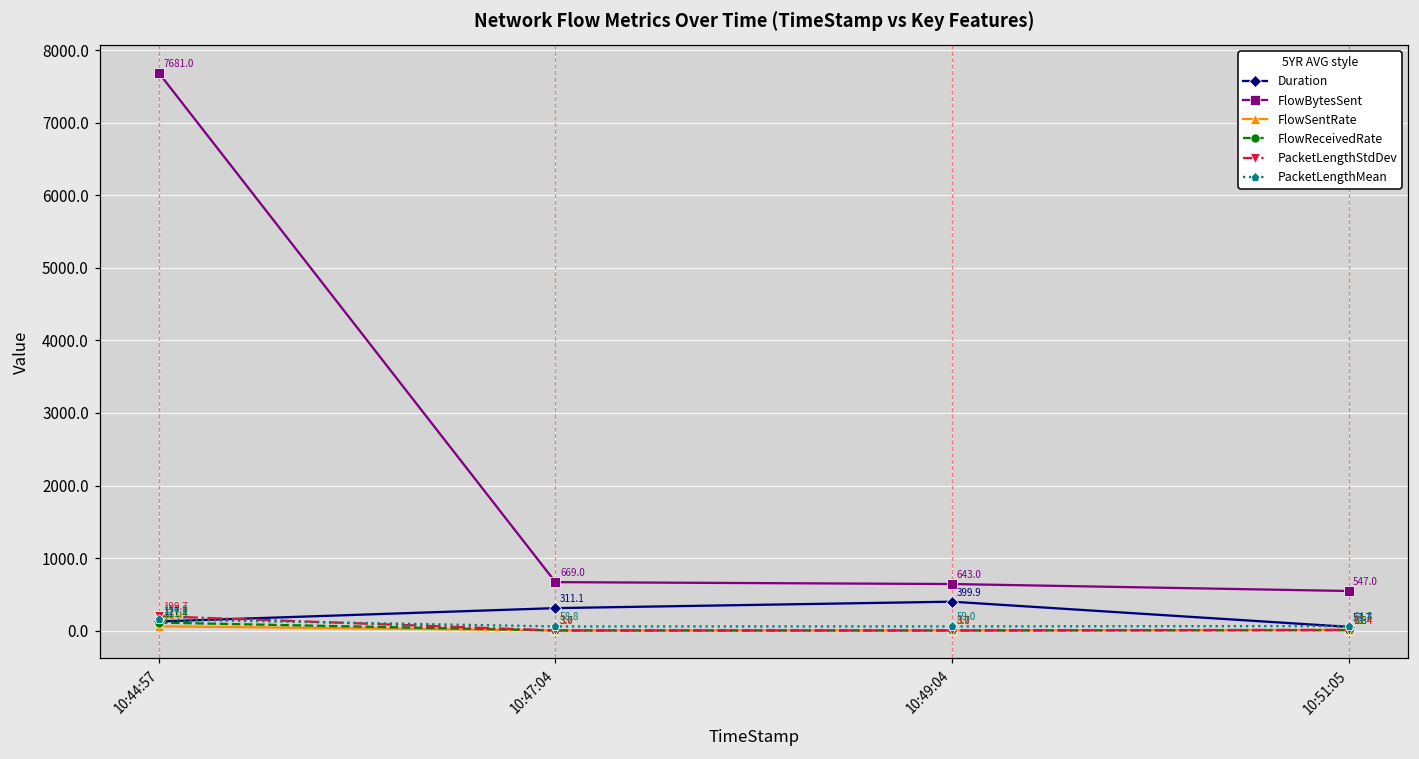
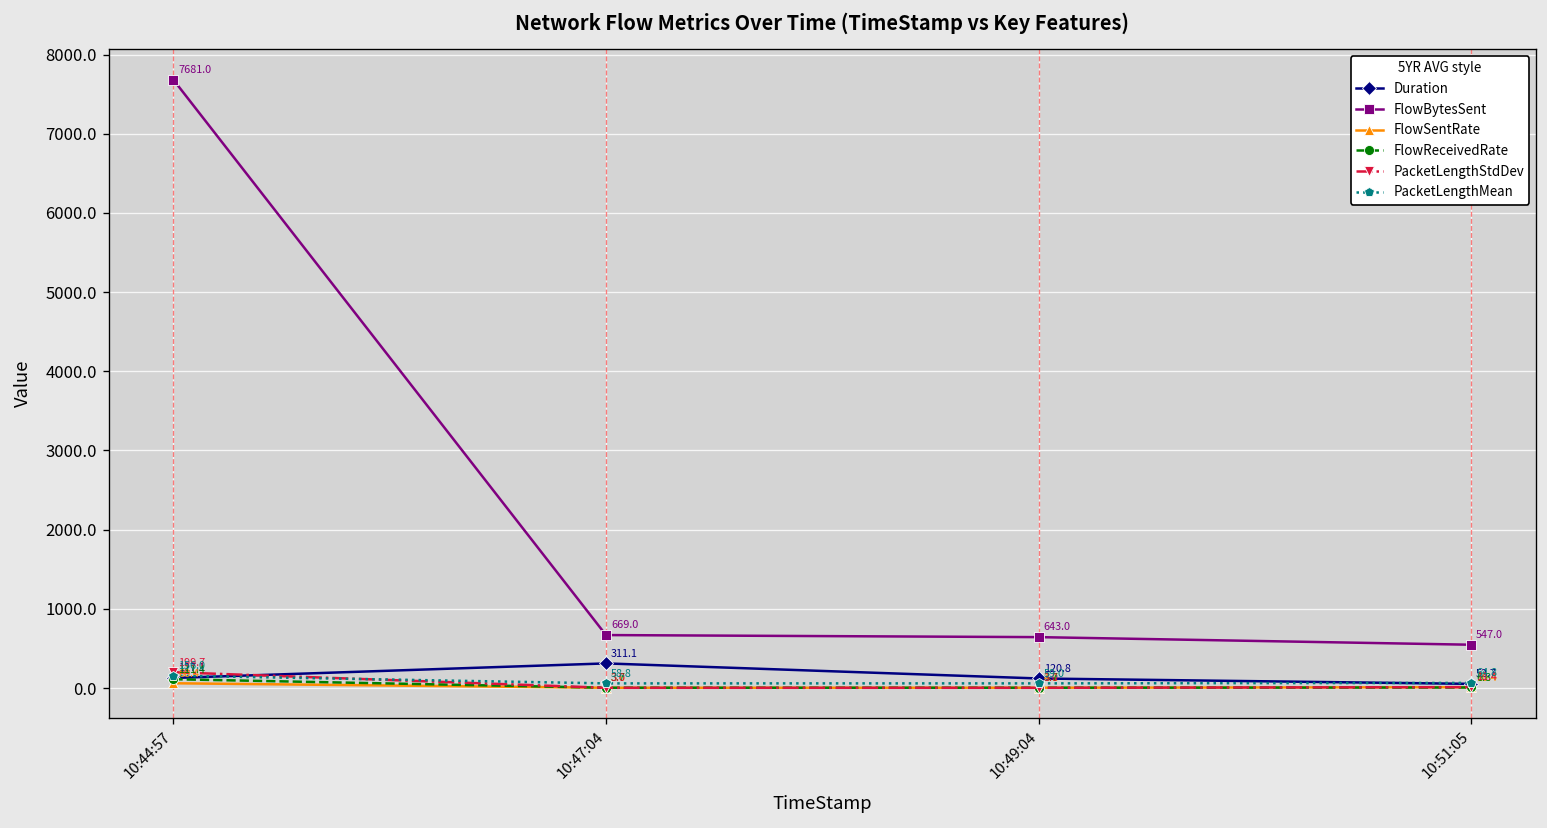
Duration, 10:49:04: 399.9 -> 120.8
